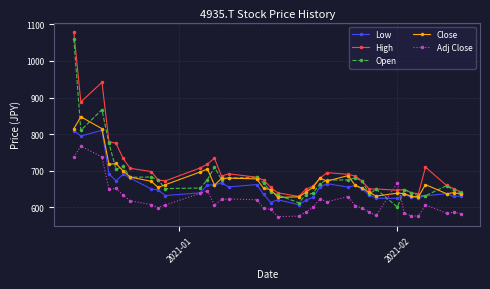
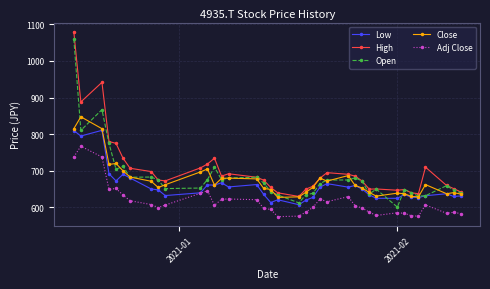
Adj Close, 2021-02: 670 -> 590
